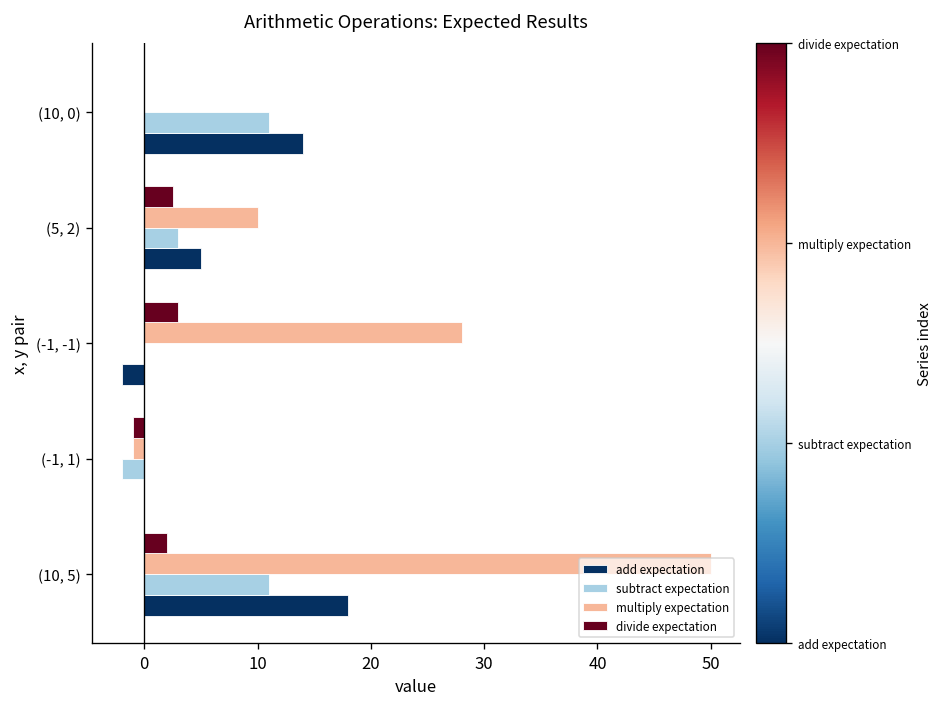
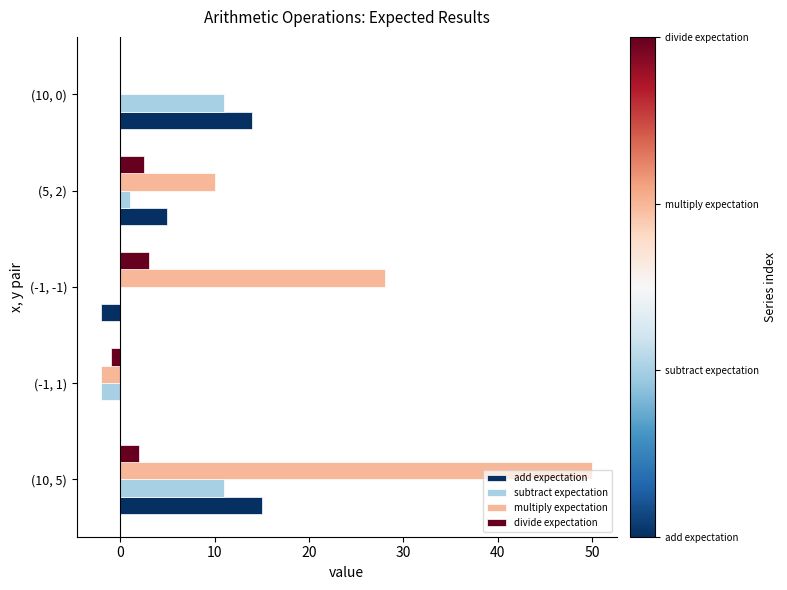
subtract expectation, (5, 2): 3 -> 1
multiply expectation, (-1, 1): -1 -> -2
add expectation, (10, 5): 18 -> 15
